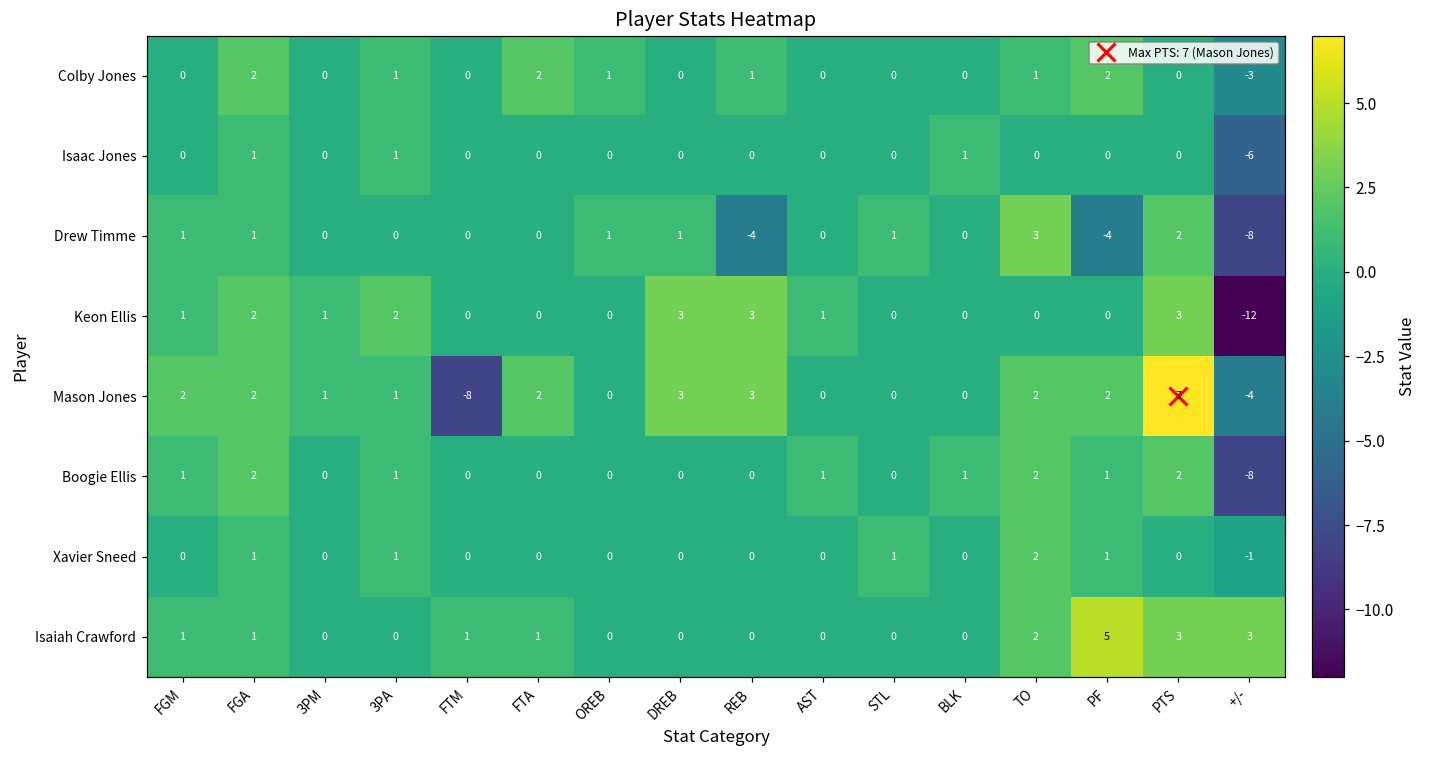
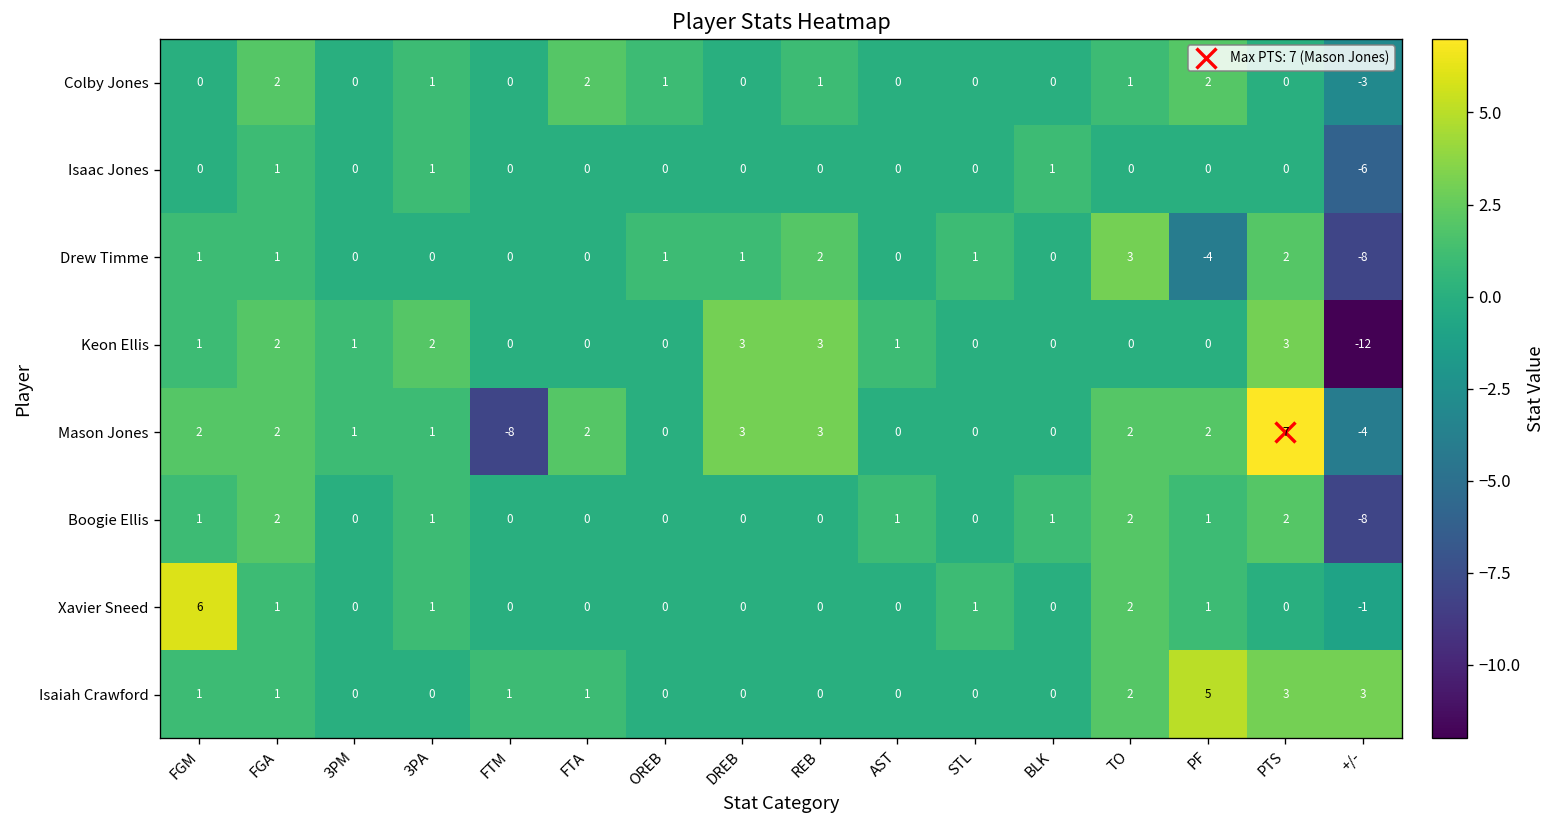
Drew Timme, REB: -4 -> 2
Xavier Sneed, FGM: 0 -> 6
